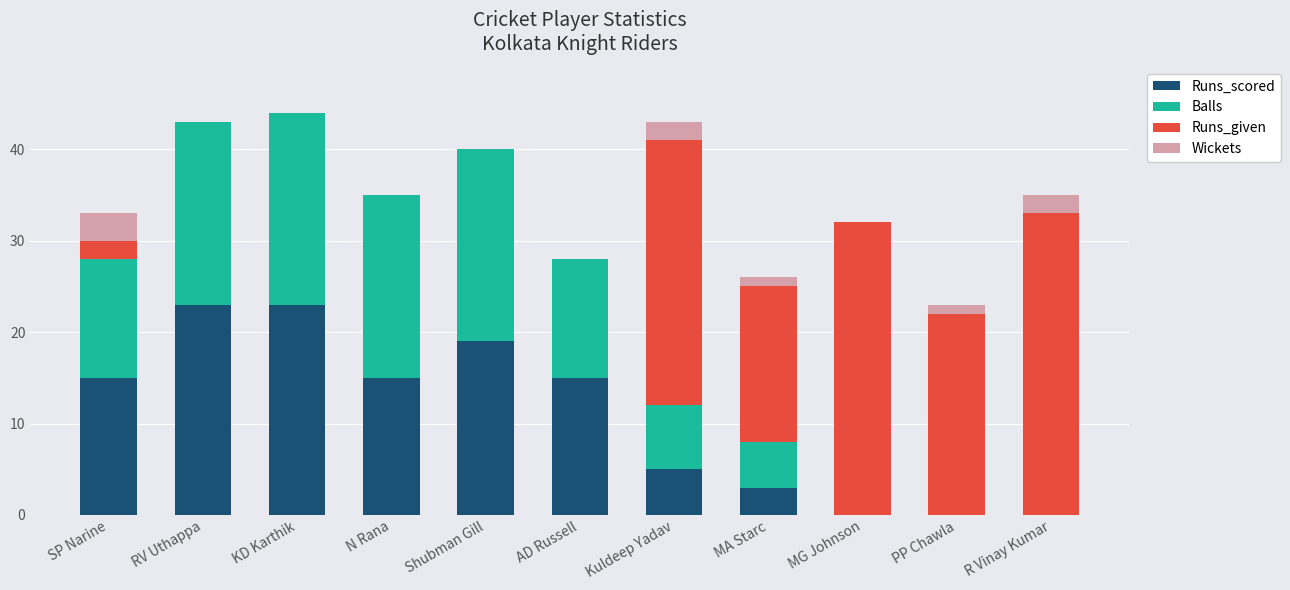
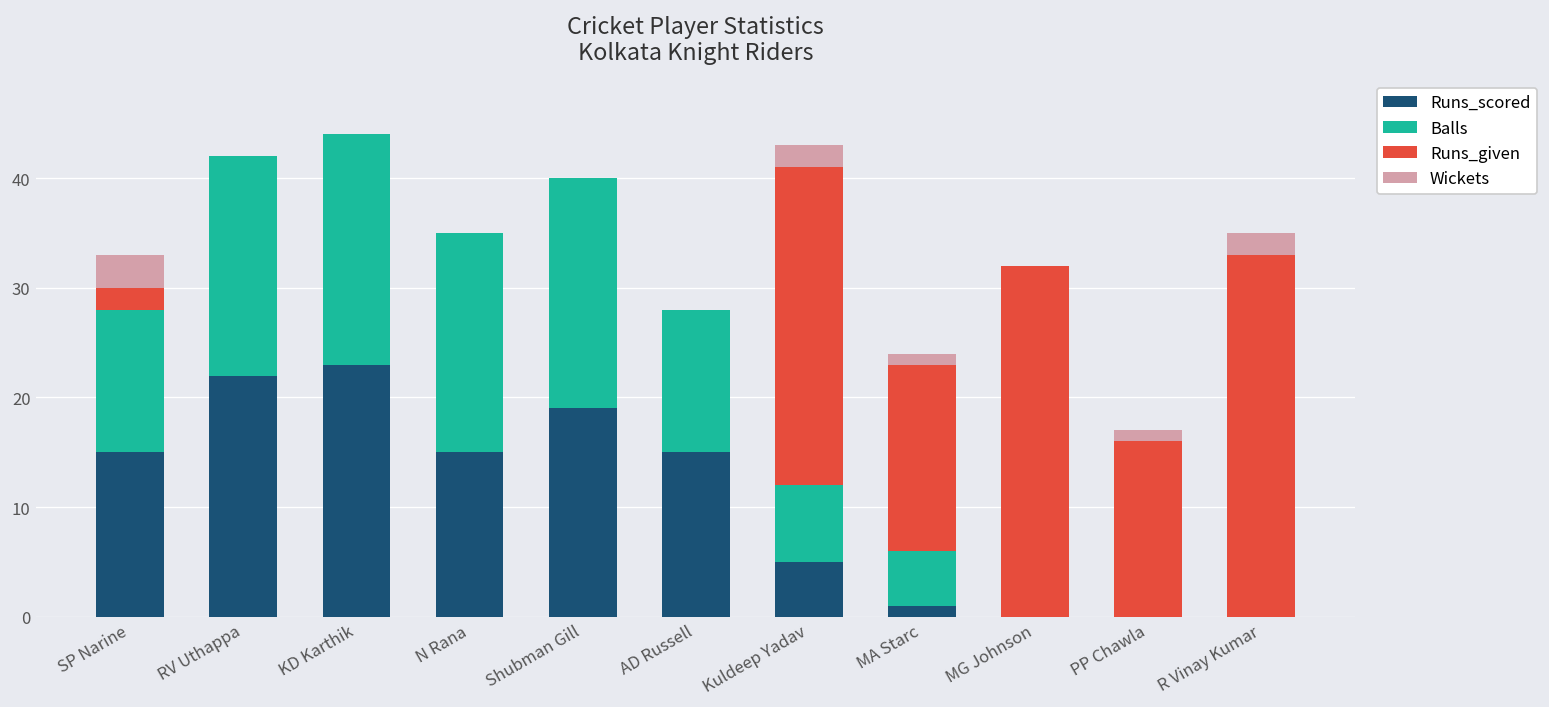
Runs_scored, RV Uthappa: 23 -> 22
Runs_scored, MA Starc: 3 -> 1
Runs_given, PP Chawla: 22 -> 16
